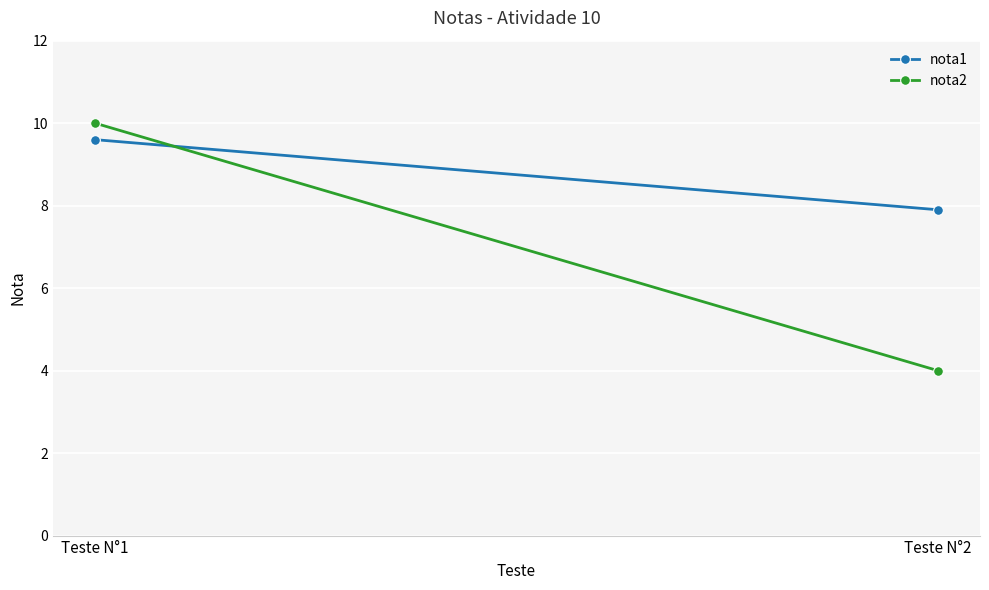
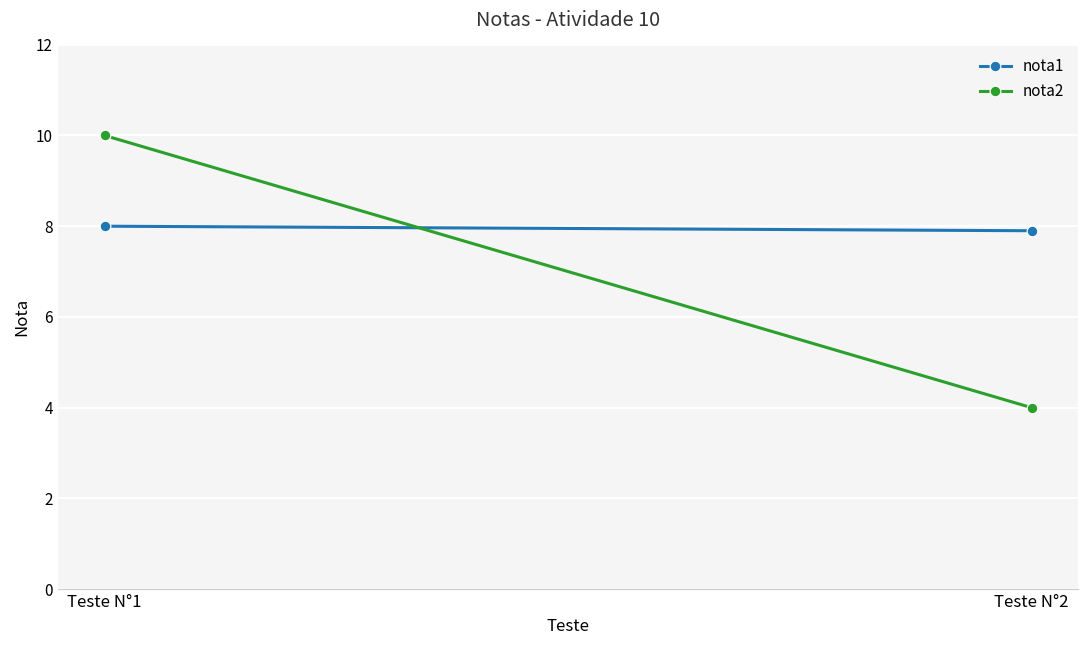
nota1, Teste N°1: 9.6 -> 8.0
